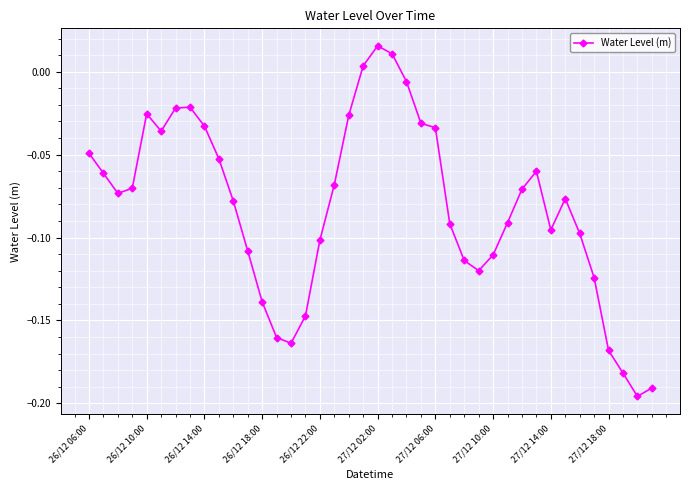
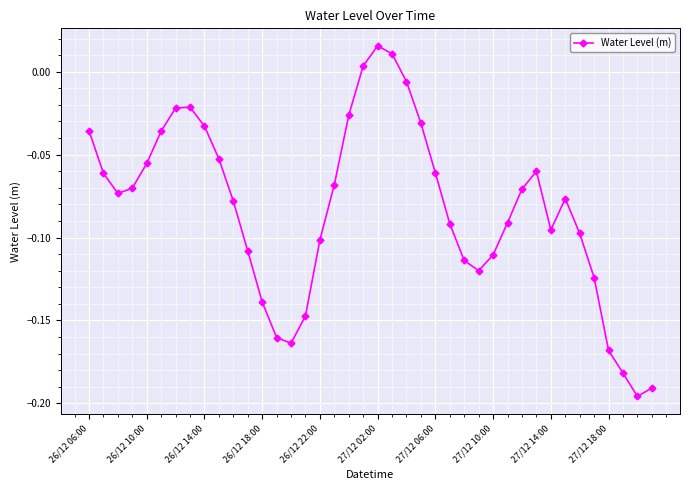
26/12 06:00: -0.049 -> -0.035
26/12 10:00: -0.025 -> -0.055
27/12 06:00: -0.034 -> -0.061
